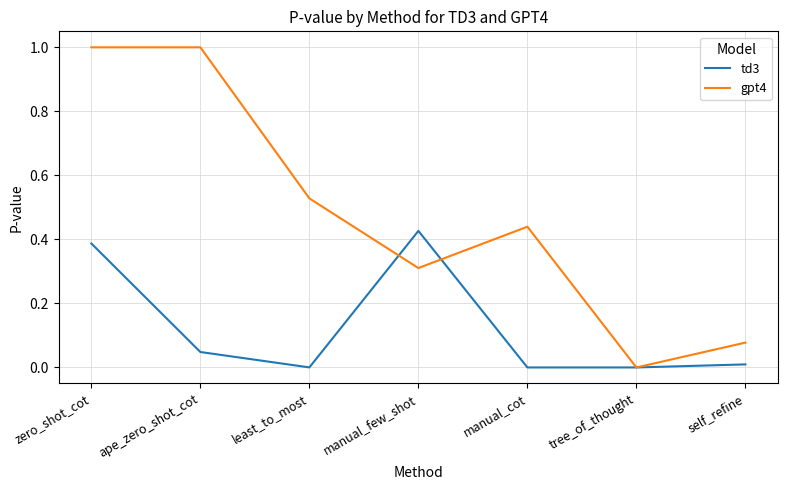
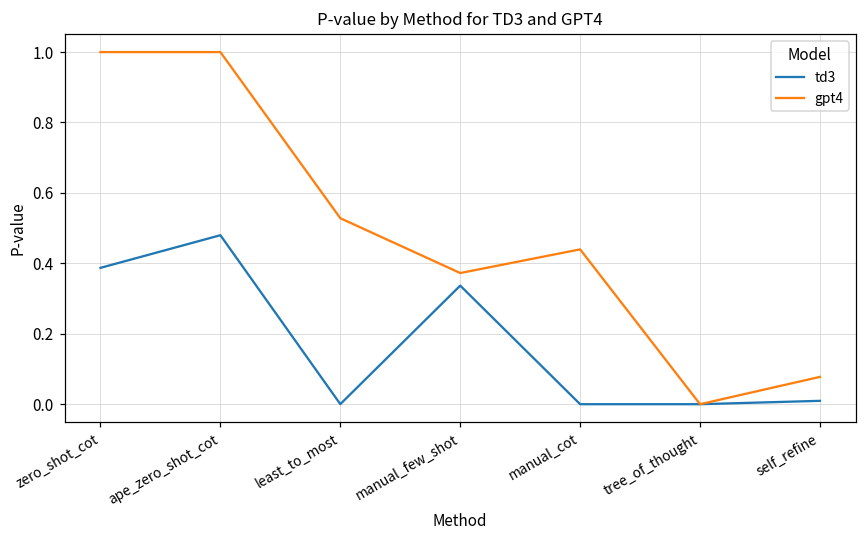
td3, ape_zero_shot_cot: 0.05 -> 0.48
td3, manual_few_shot: 0.43 -> 0.34
gpt4, manual_few_shot: 0.31 -> 0.37
